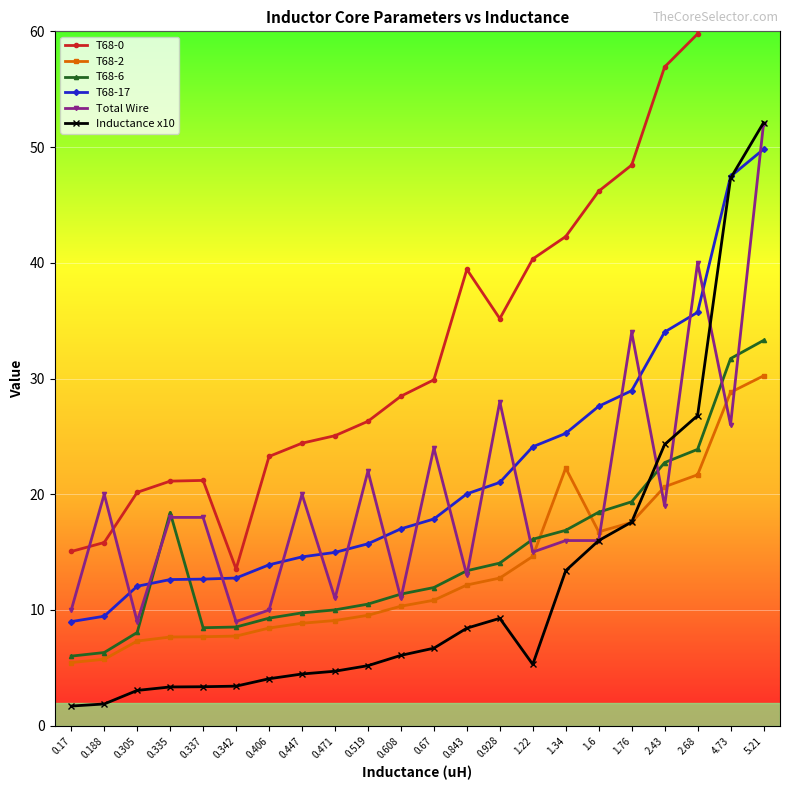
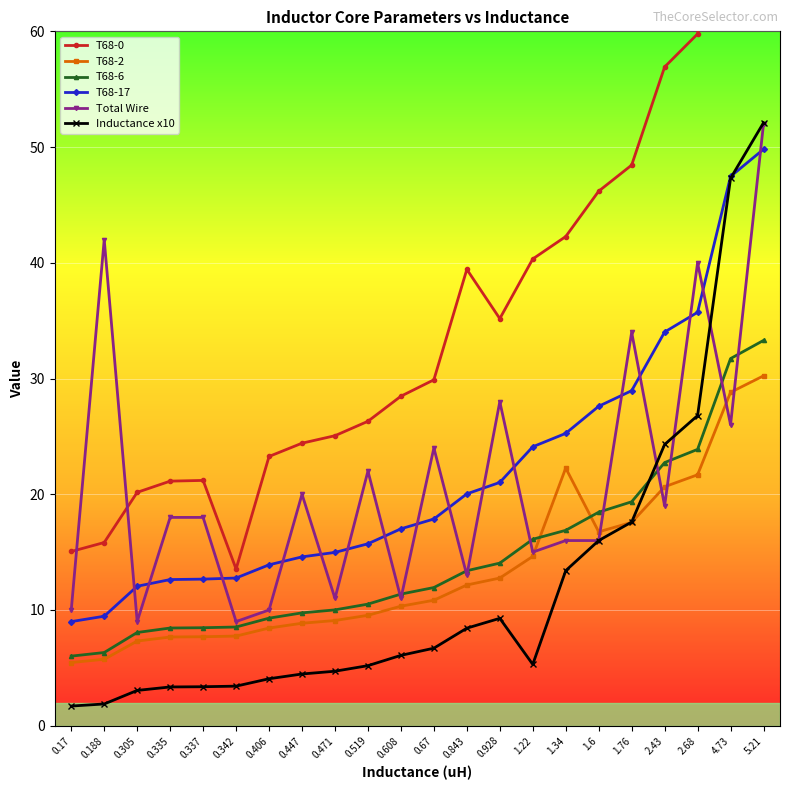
Total Wire, 0.188: 20 -> 42
T68-6, 0.335: 18.4 -> 8.4
